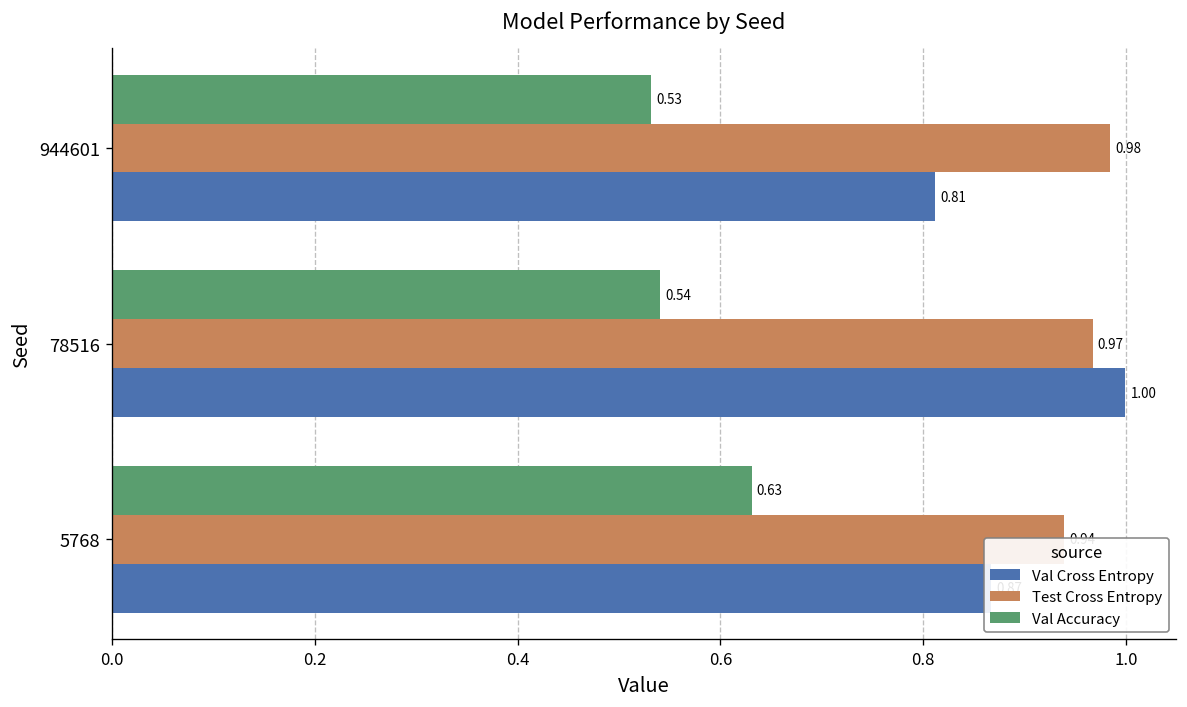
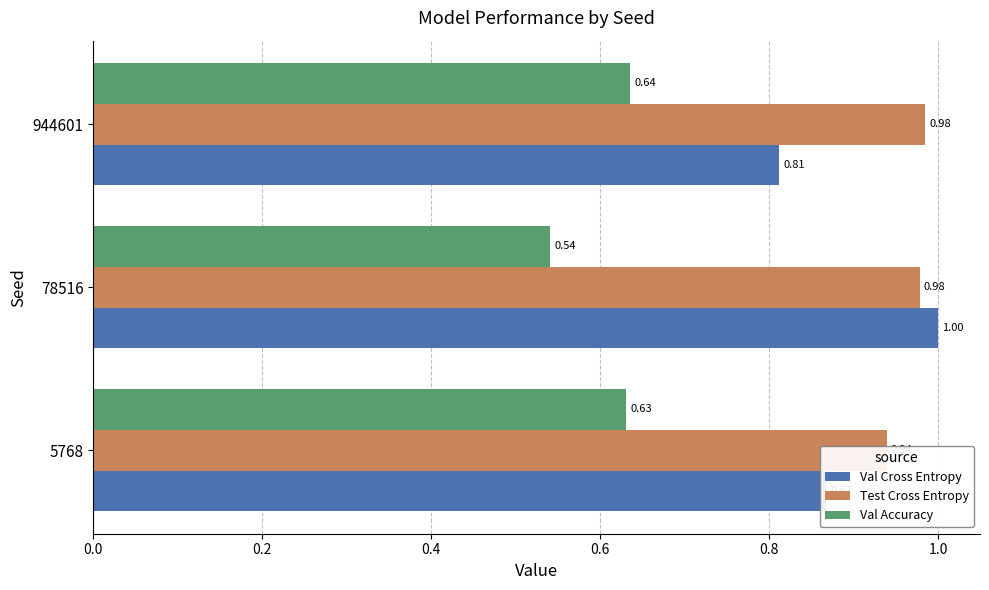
Val Accuracy, 944601: 0.53 -> 0.64
Test Cross Entropy, 78516: 0.97 -> 0.98
